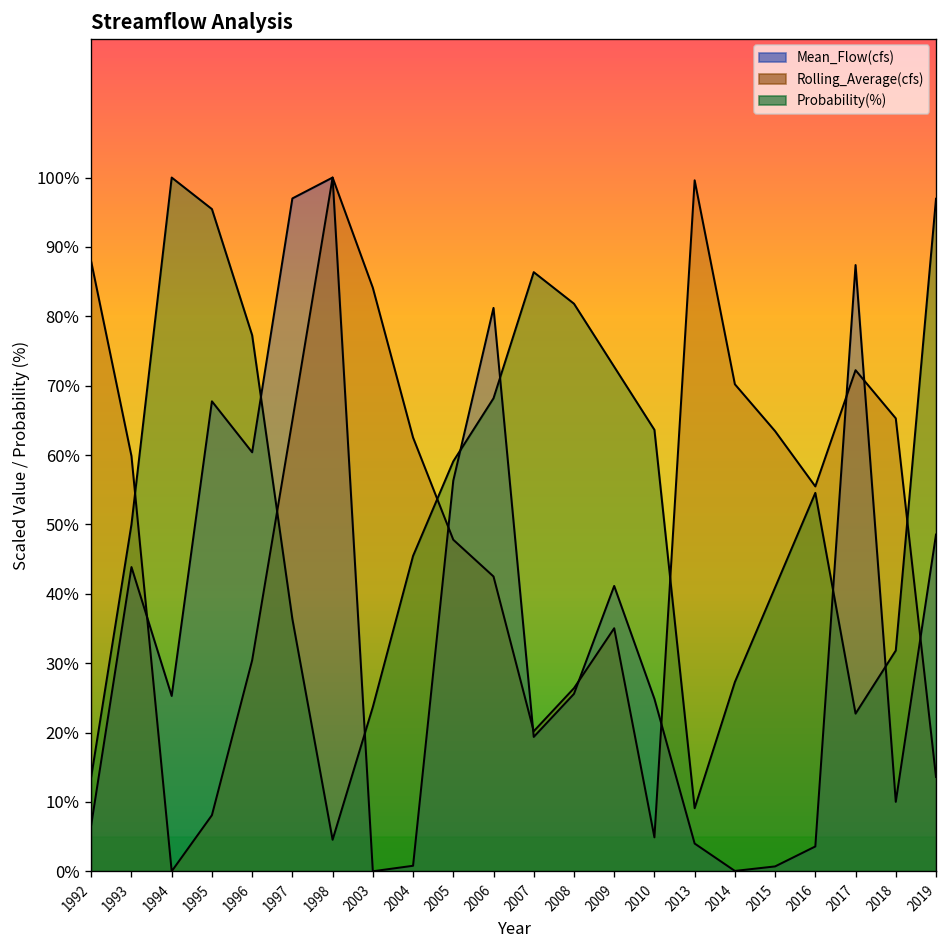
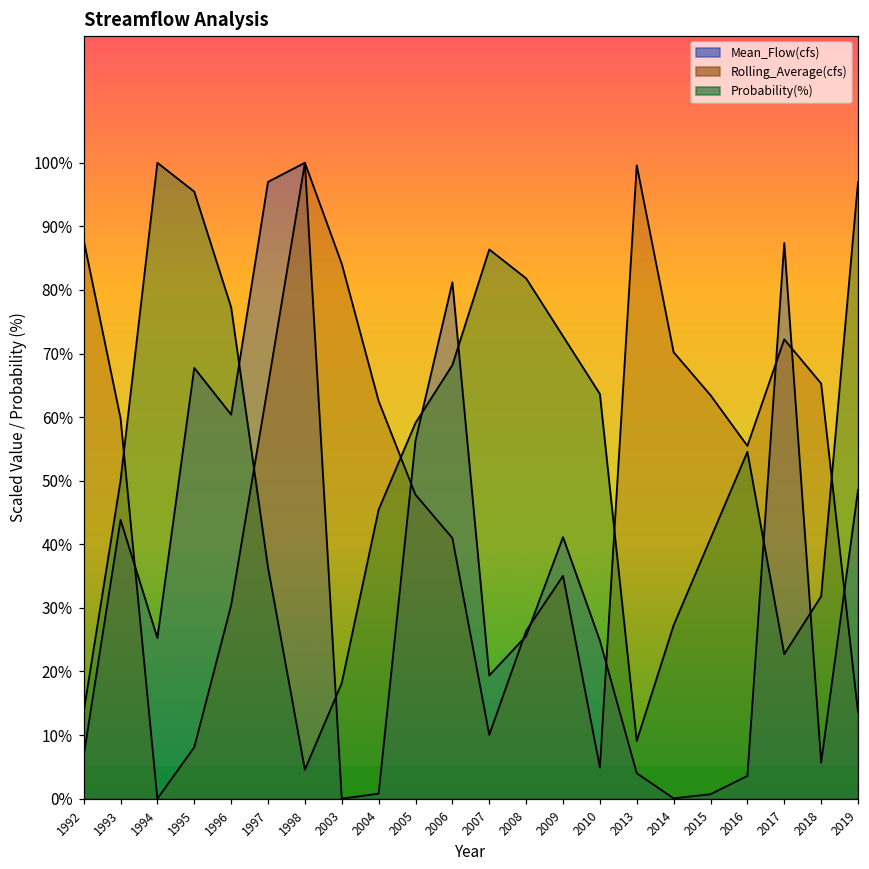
Probability(%), 2003: 24% -> 18%
Rolling_Average(cfs), 2006: 42% -> 41%
Rolling_Average(cfs), 2007: 20% -> 10%
Mean_Flow(cfs), 2018: 10% -> 6%
